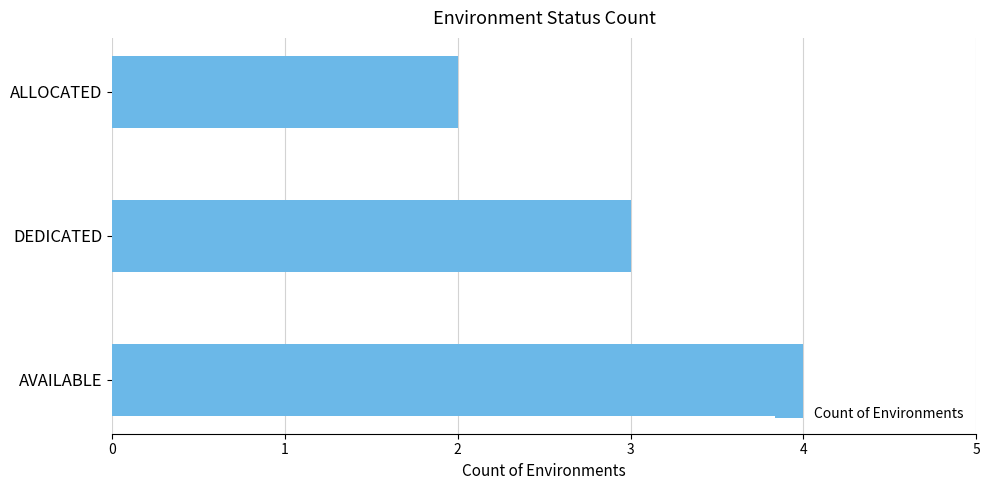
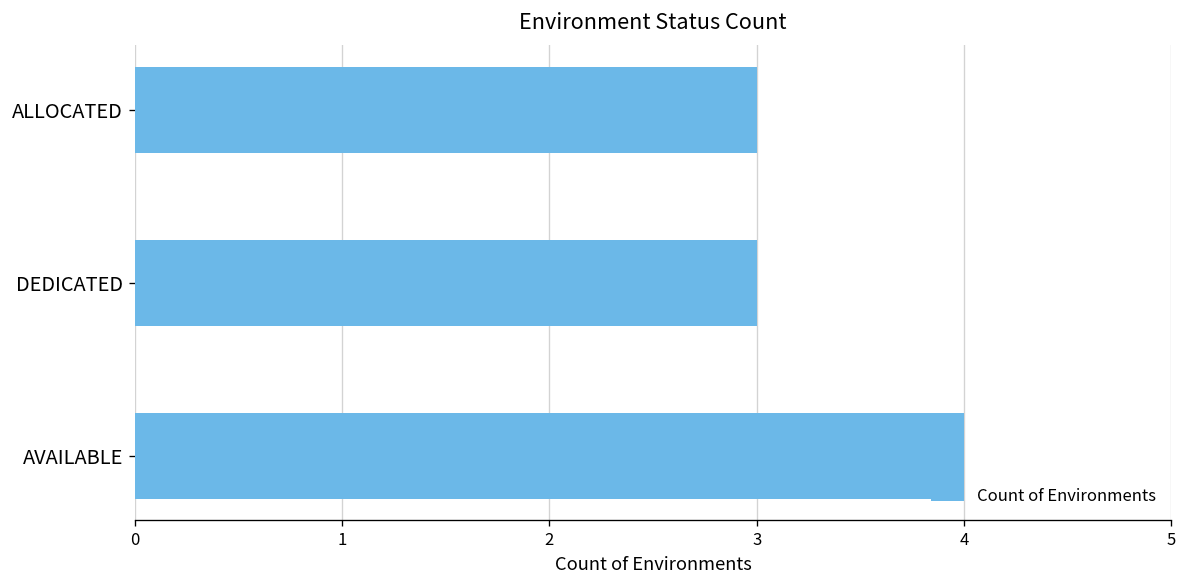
ALLOCATED: 2 -> 3
